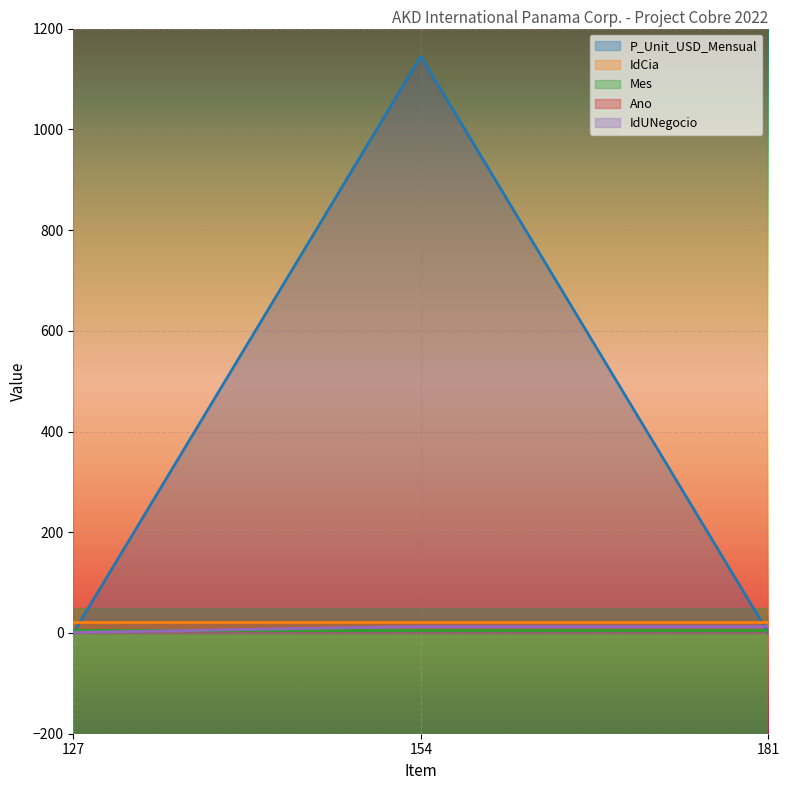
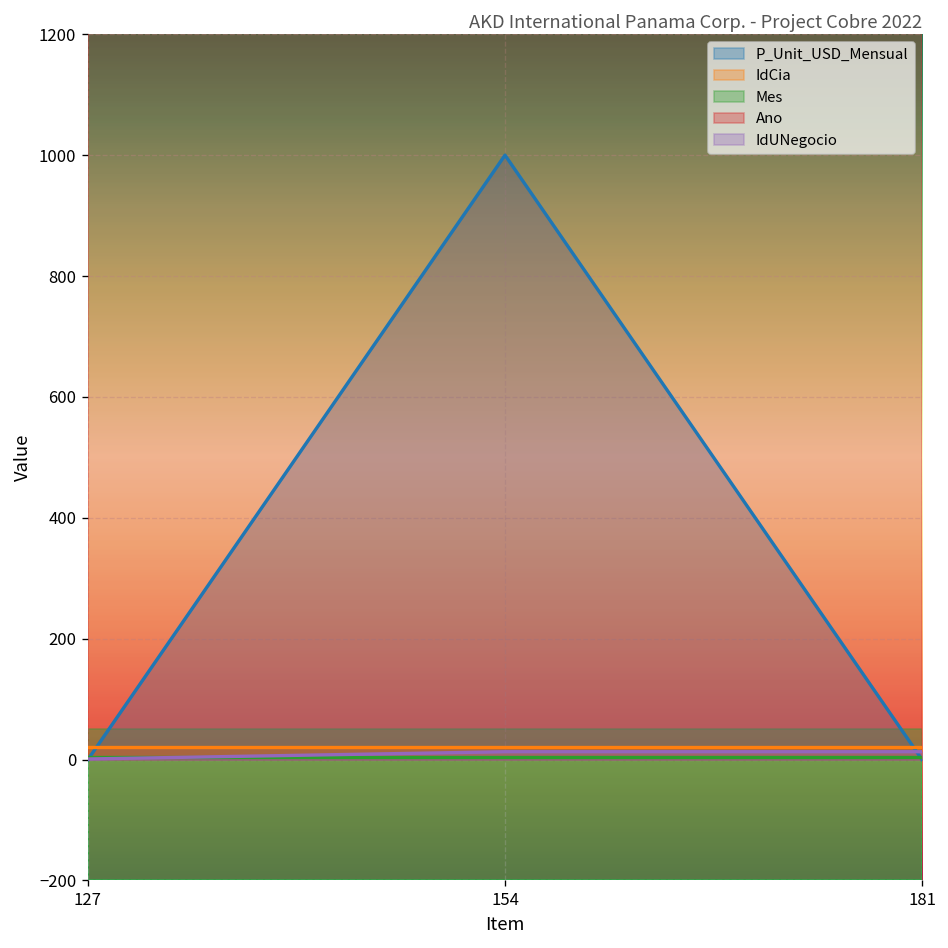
P_Unit_USD_Mensual, 154: 1150 -> 1000
